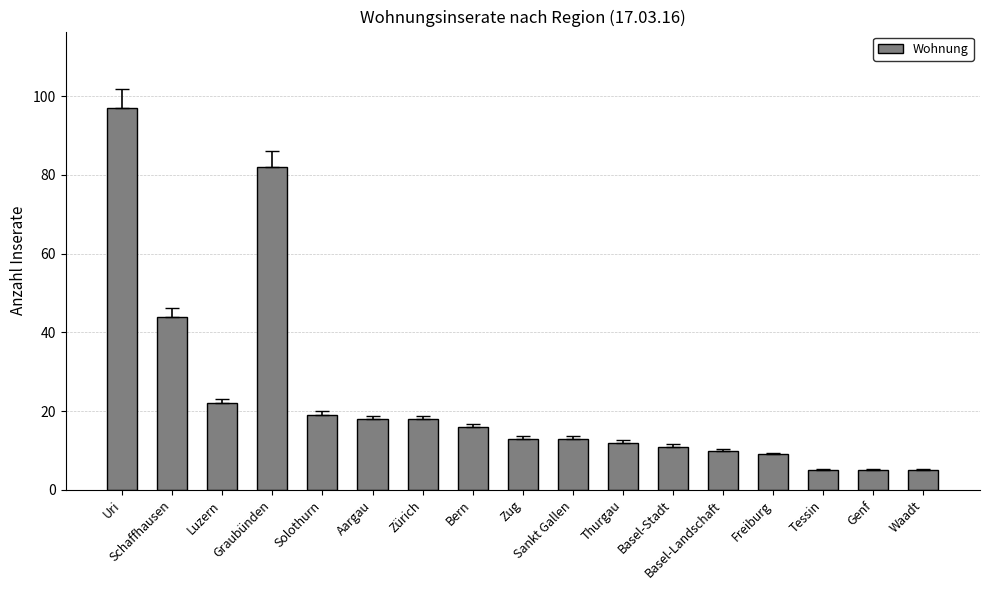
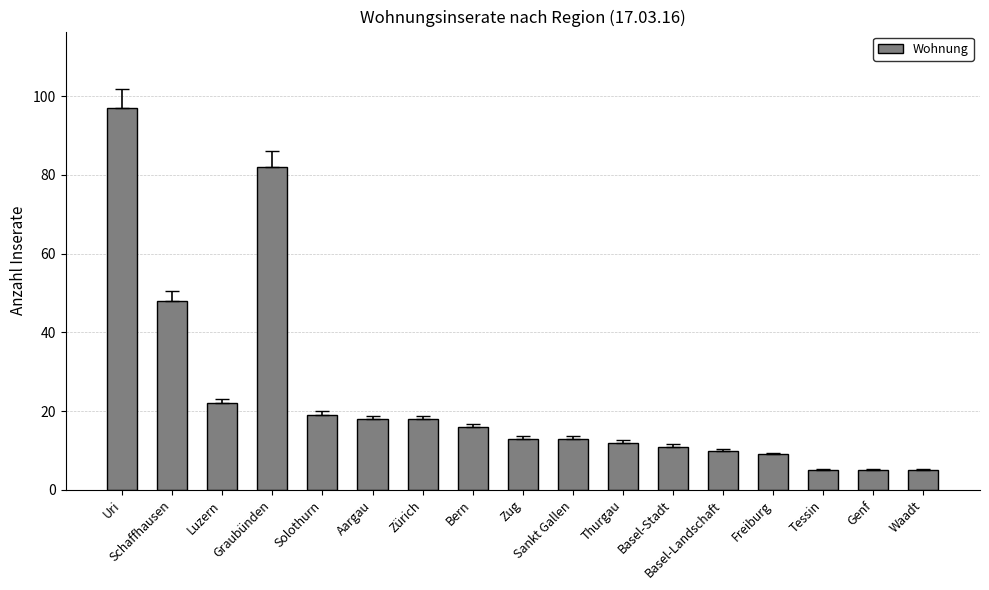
Wohnung, Schaffhausen: 44 -> 48
